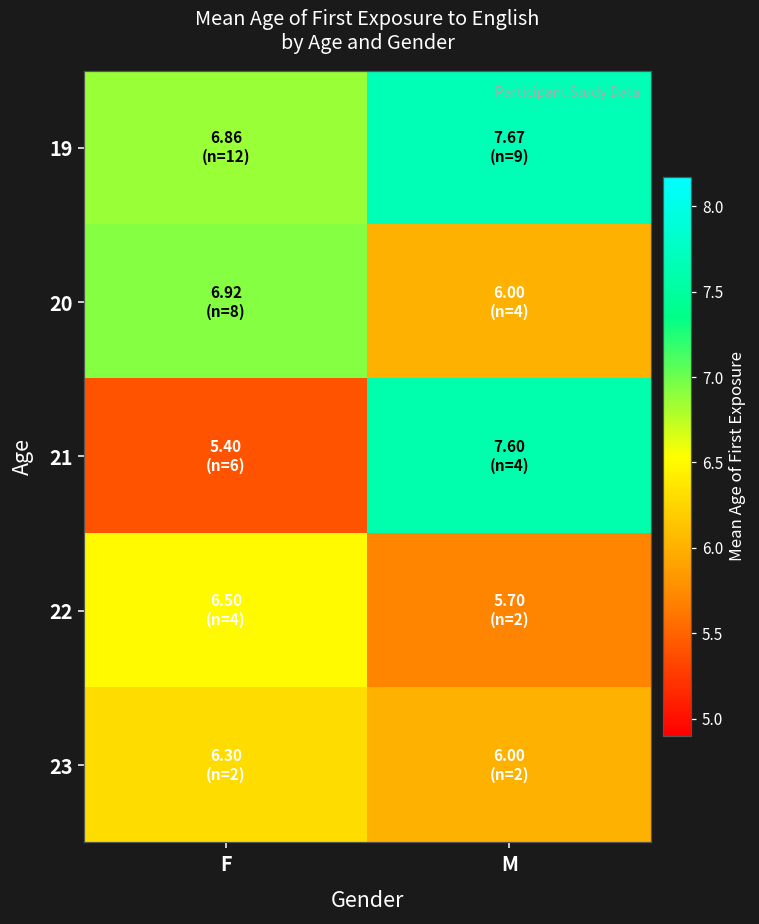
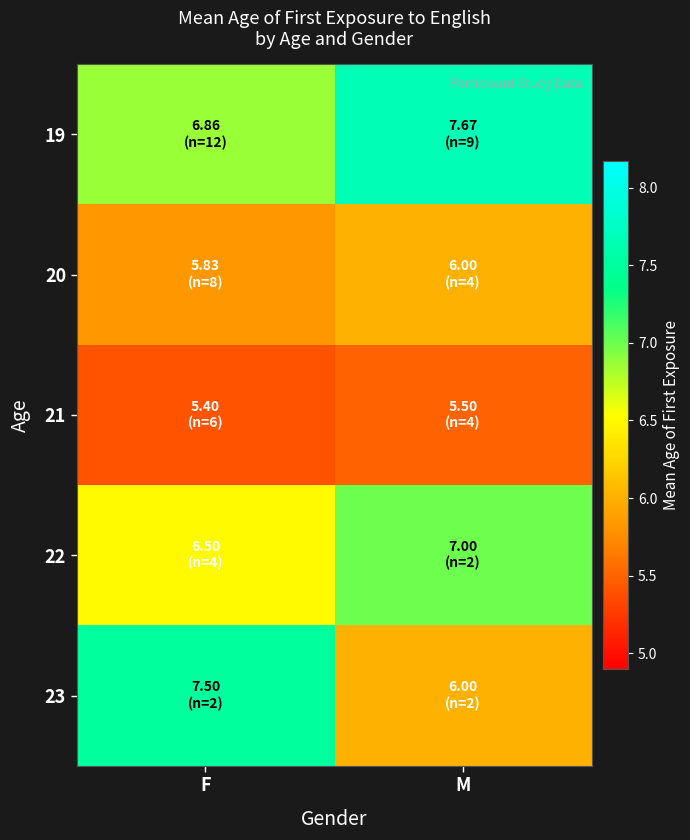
20, F: 6.92 -> 5.83
21, M: 7.60 -> 5.50
22, M: 5.70 -> 7.00
23, F: 6.30 -> 7.50
